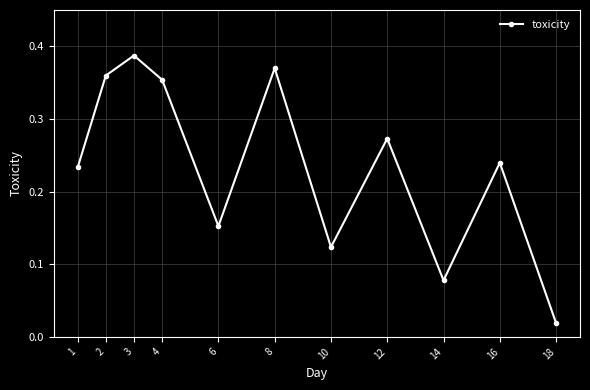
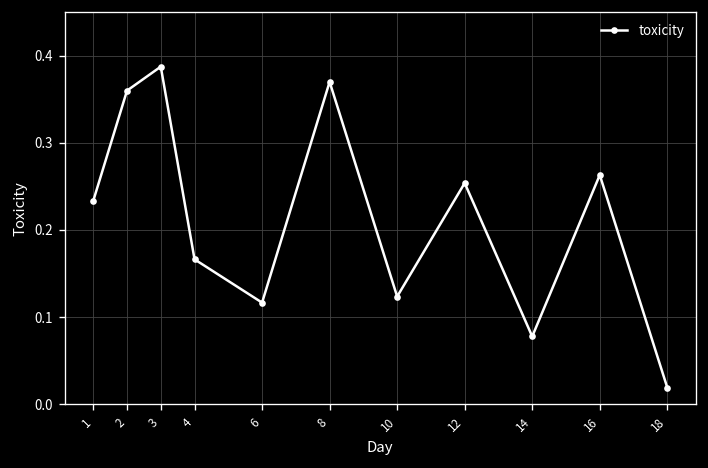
4: 0.35 -> 0.17
6: 0.15 -> 0.12
12: 0.27 -> 0.25
16: 0.24 -> 0.26
